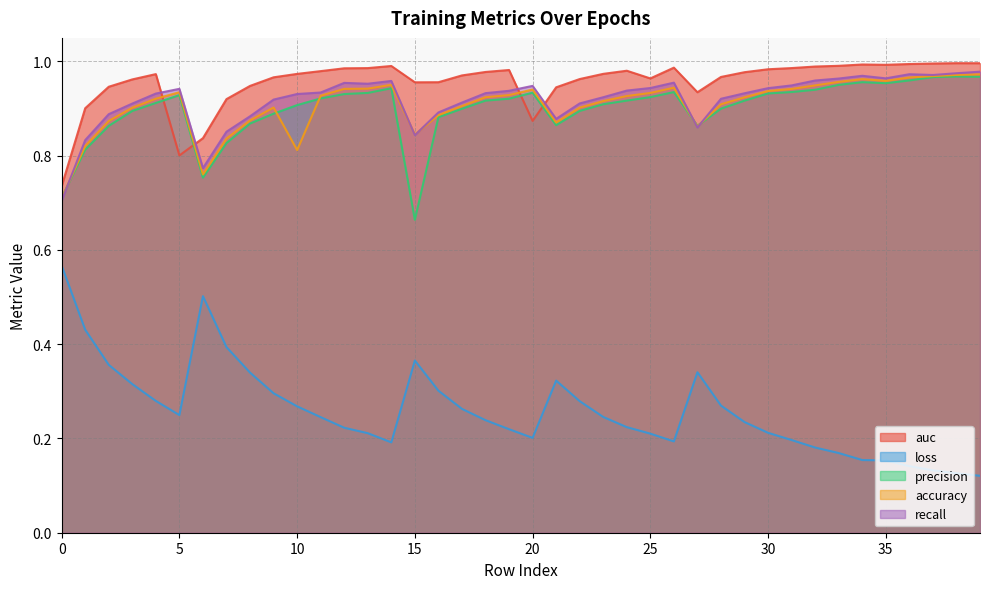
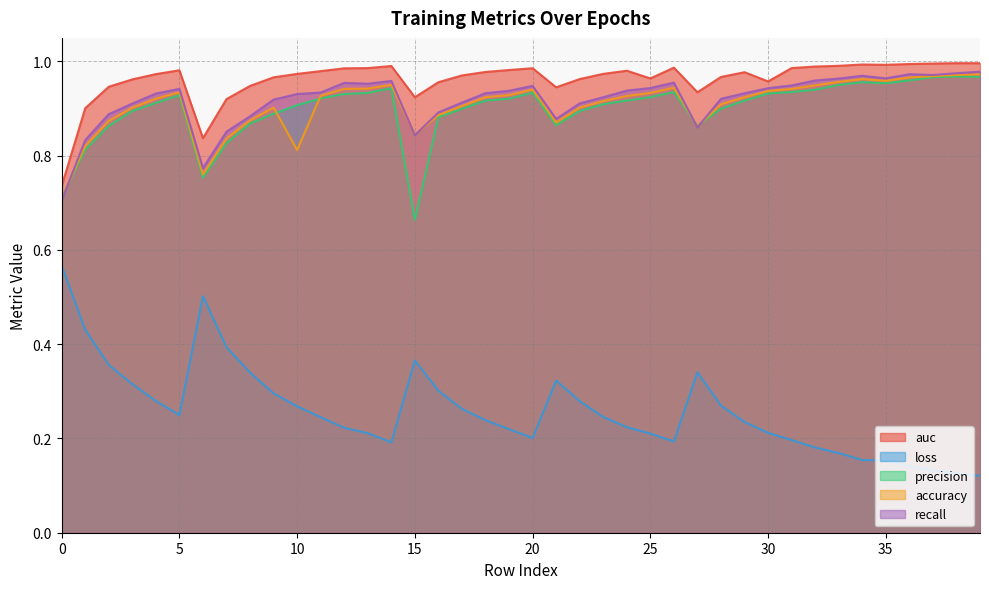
auc, 5: 0.80 -> 0.98
auc, 15: 0.96 -> 0.92
auc, 20: 0.87 -> 0.99
auc, 30: 0.98 -> 0.96
